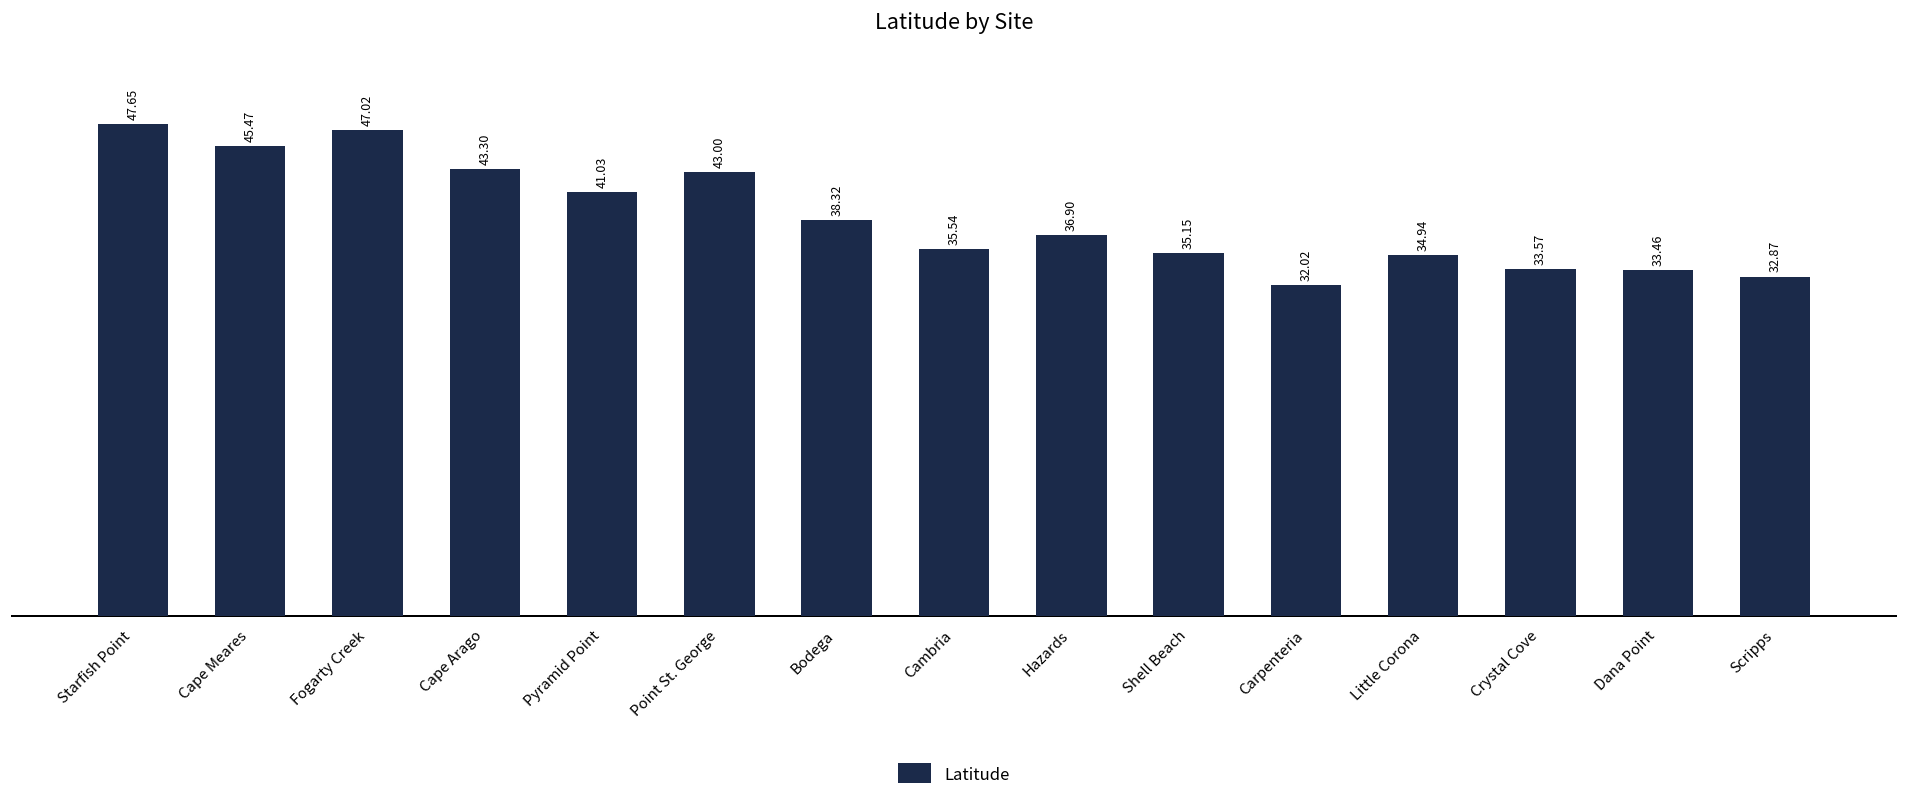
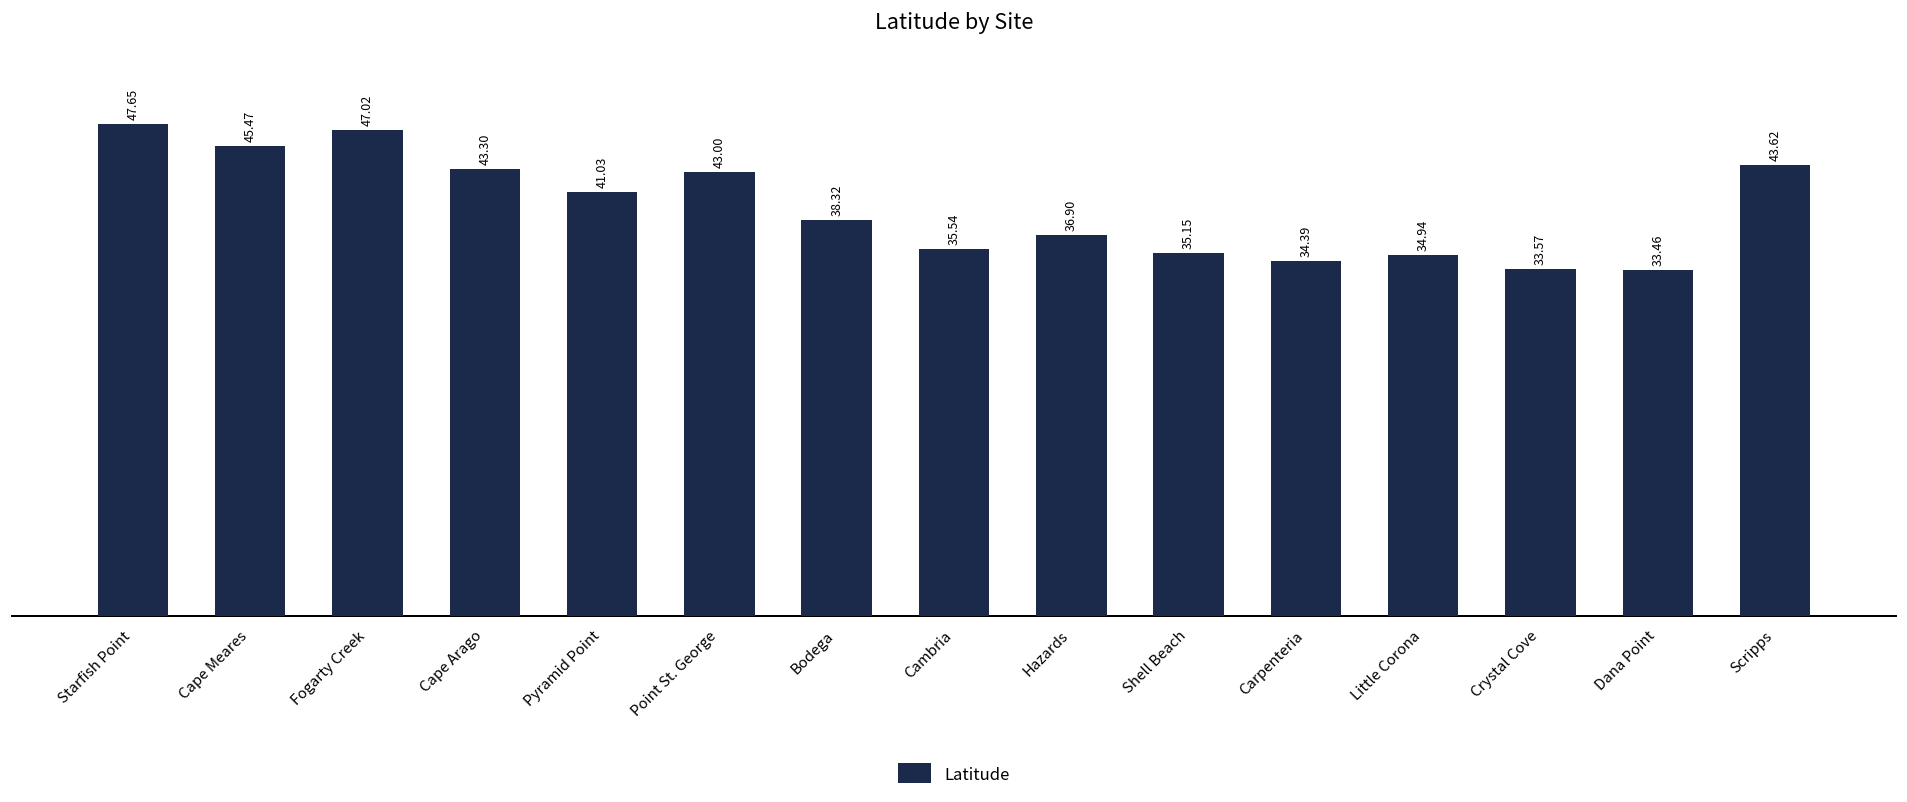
Carpenteria: 32.02 -> 34.39
Scripps: 32.87 -> 43.62
